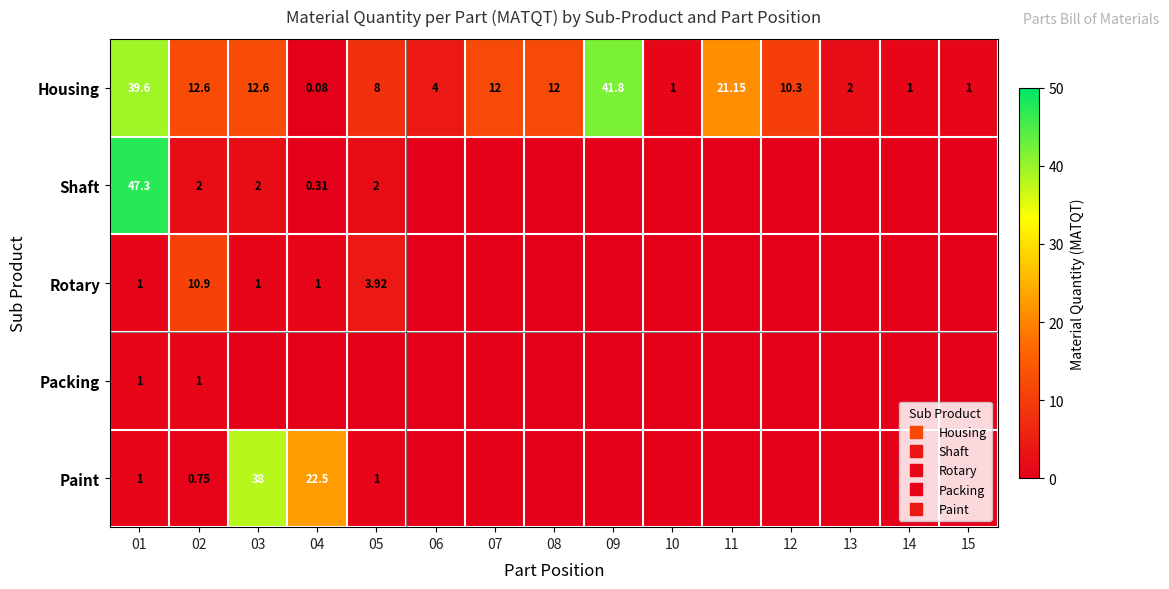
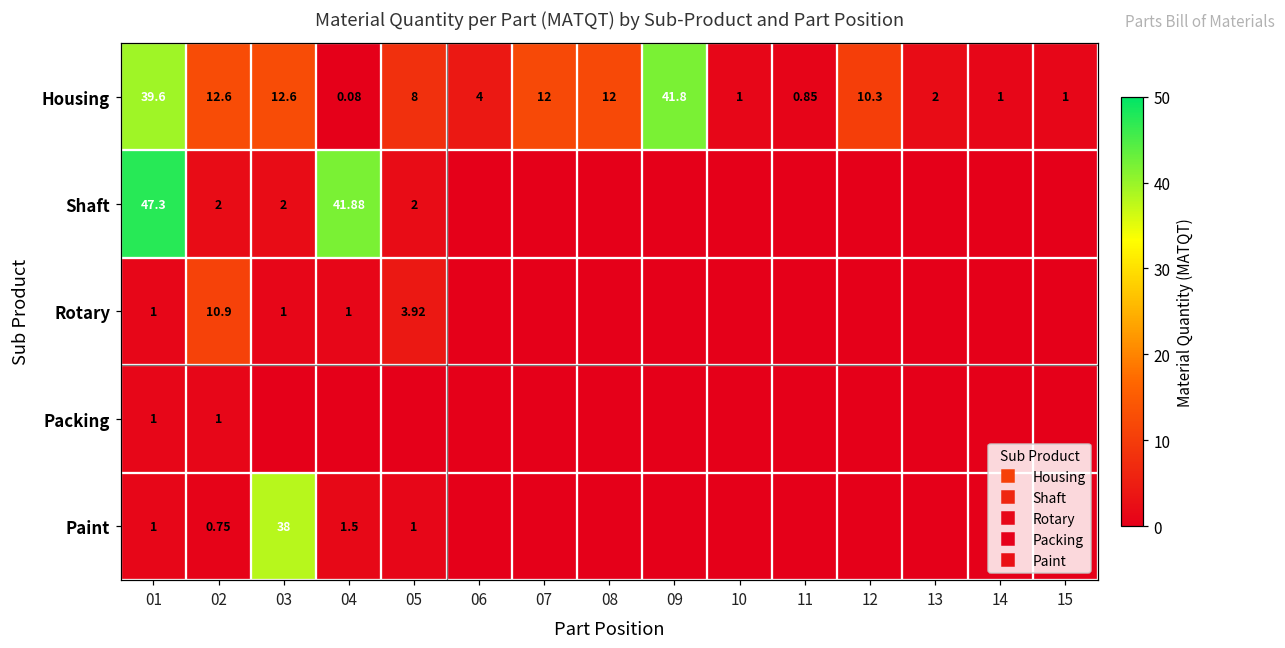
Housing, 11: 21.15 -> 0.85
Shaft, 04: 0.31 -> 41.88
Paint, 04: 22.5 -> 1.5
